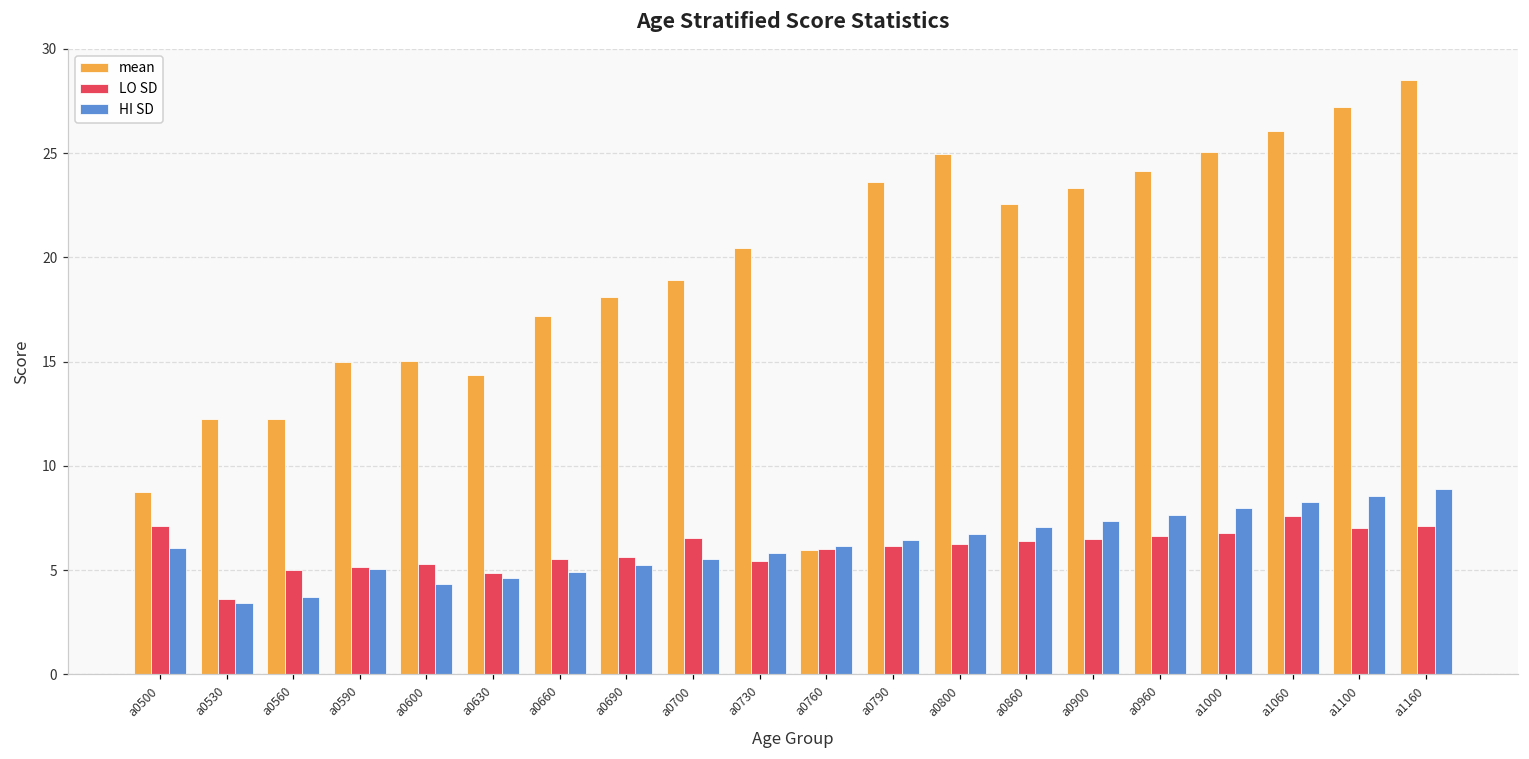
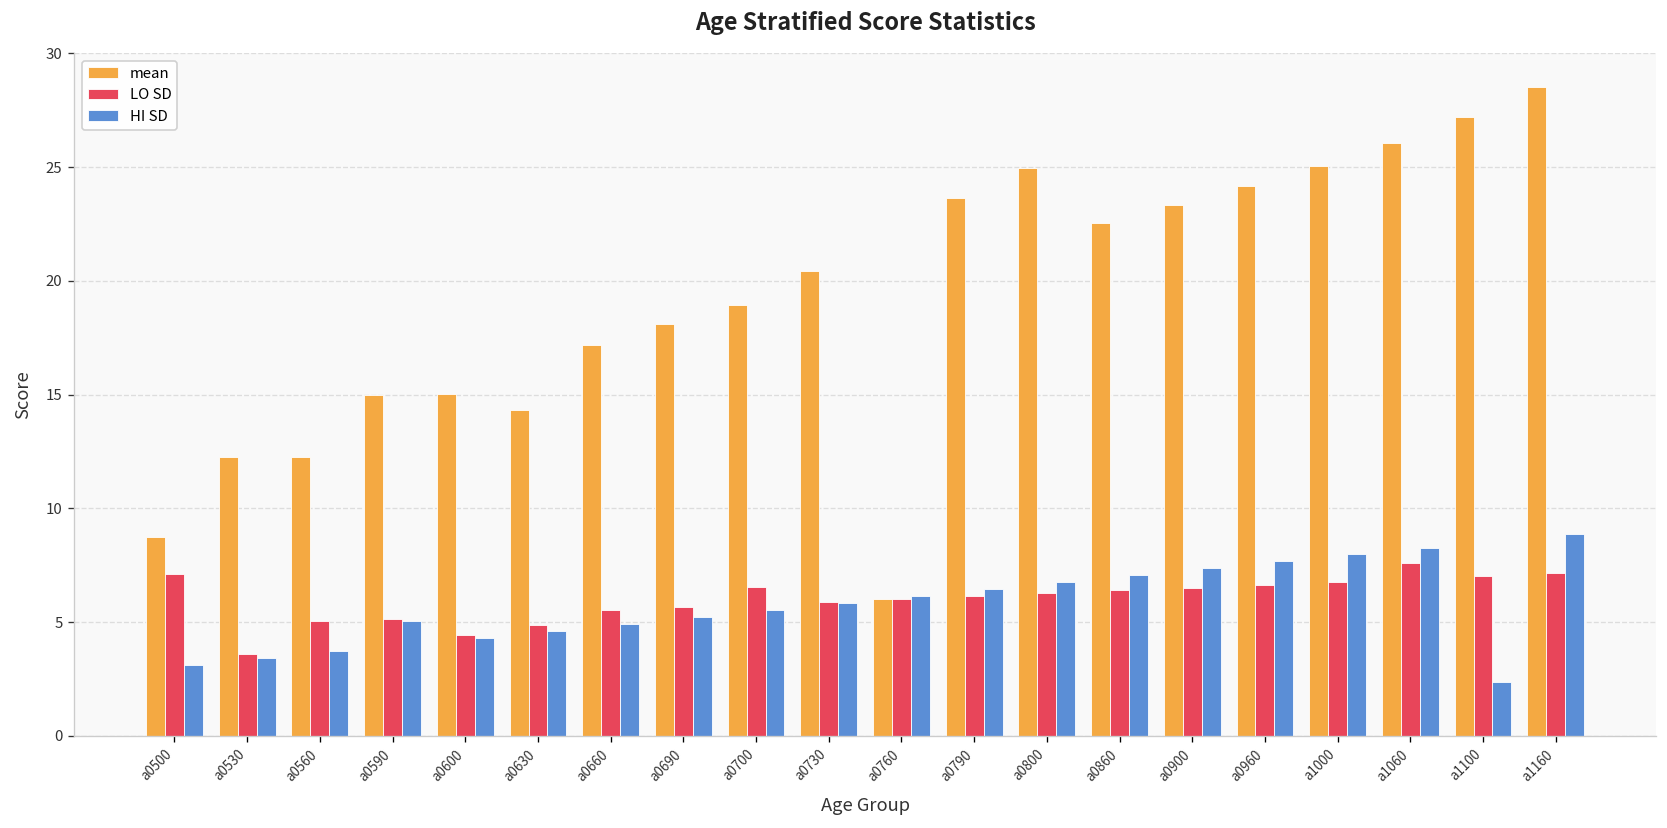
HI SD, a0500: 6.1 -> 3.1
LO SD, a0600: 5.3 -> 4.4
LO SD, a0730: 5.4 -> 5.9
HI SD, a1100: 8.6 -> 2.4
